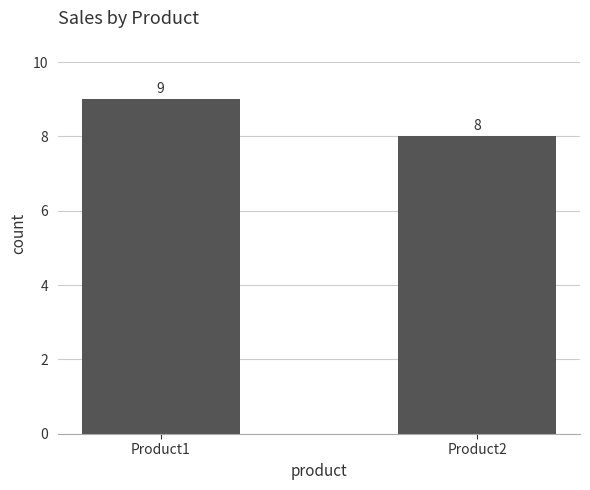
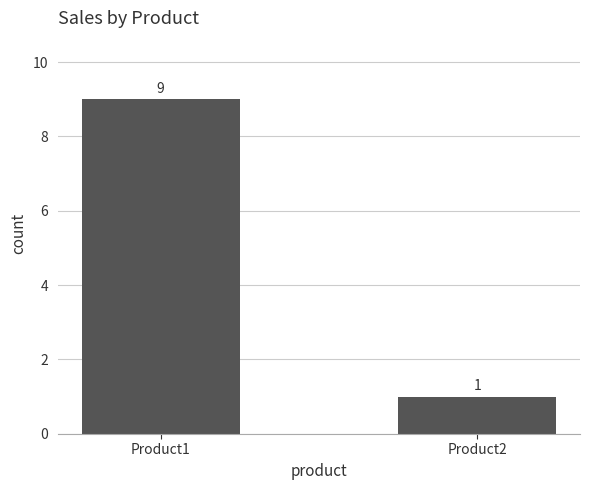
Product2: 8 -> 1
